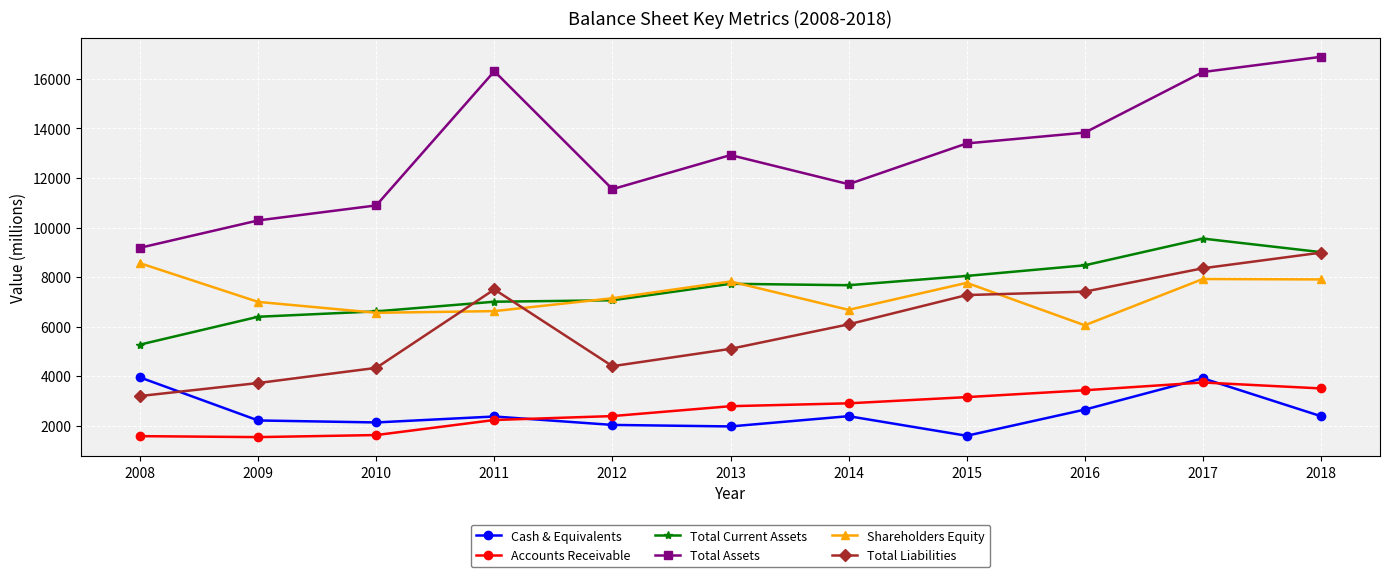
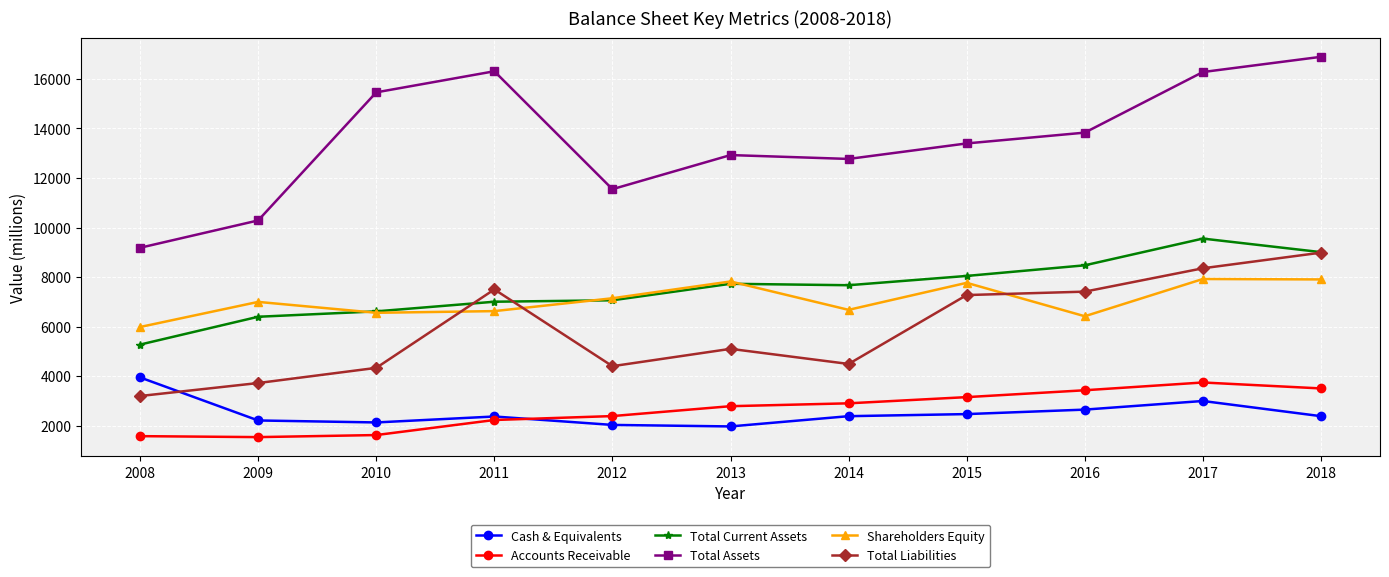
Shareholders Equity, 2008: 8600 -> 6000
Total Assets, 2010: 10900 -> 15500
Total Assets, 2014: 11800 -> 12800
Total Liabilities, 2014: 6100 -> 4500
Cash & Equivalents, 2015: 1600 -> 2500
Shareholders Equity, 2016: 6100 -> 6400
Cash & Equivalents, 2017: 3900 -> 3000
